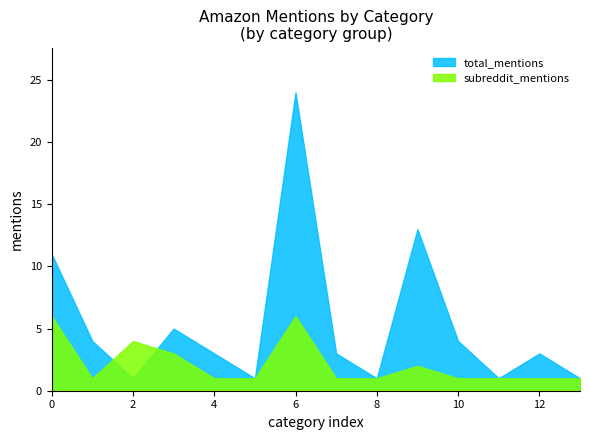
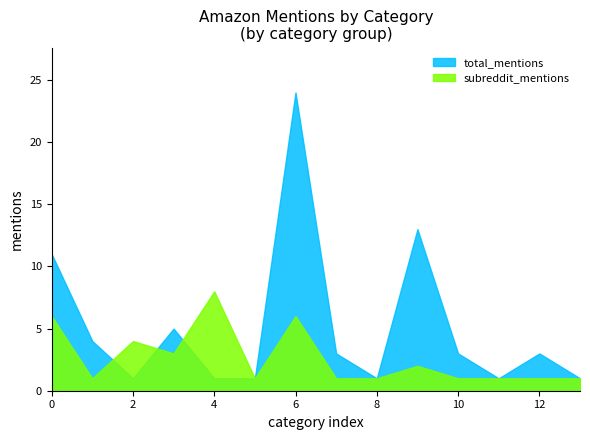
total_mentions, 4: 3 -> 1
subreddit_mentions, 4: 1 -> 8
total_mentions, 10: 4 -> 3
